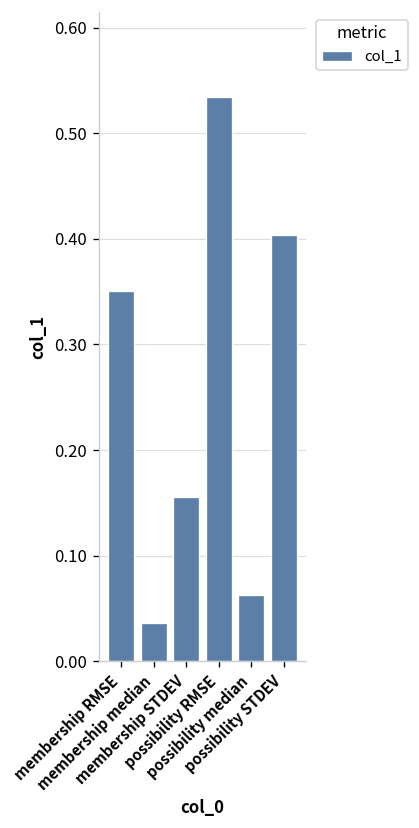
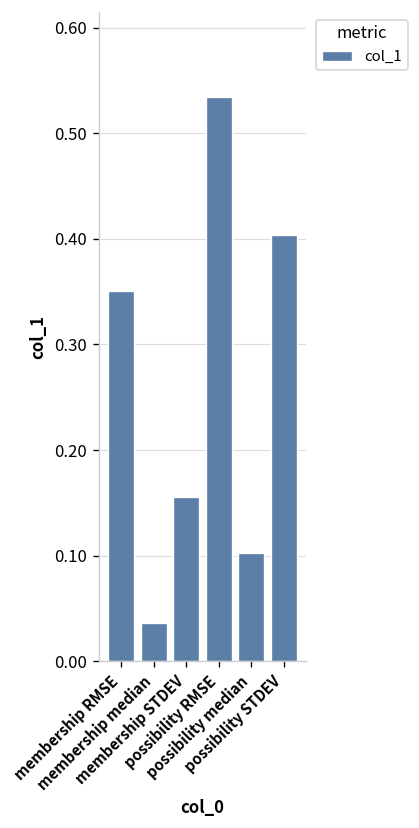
possibility median: 0.06 -> 0.10
